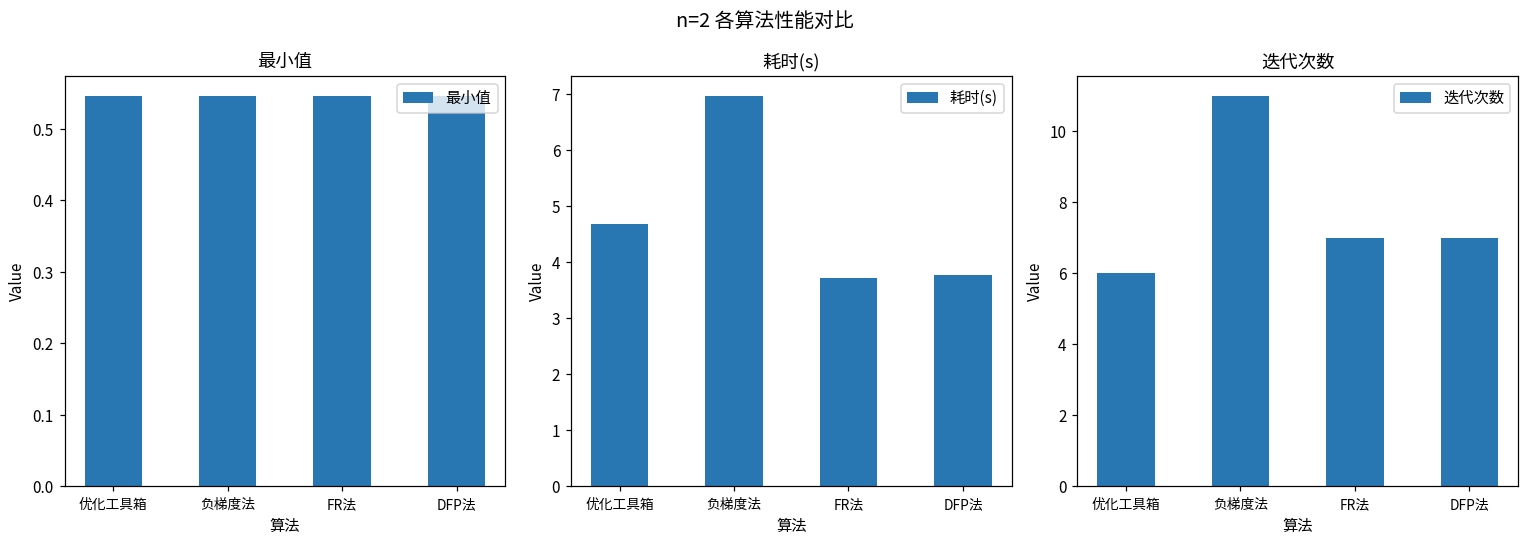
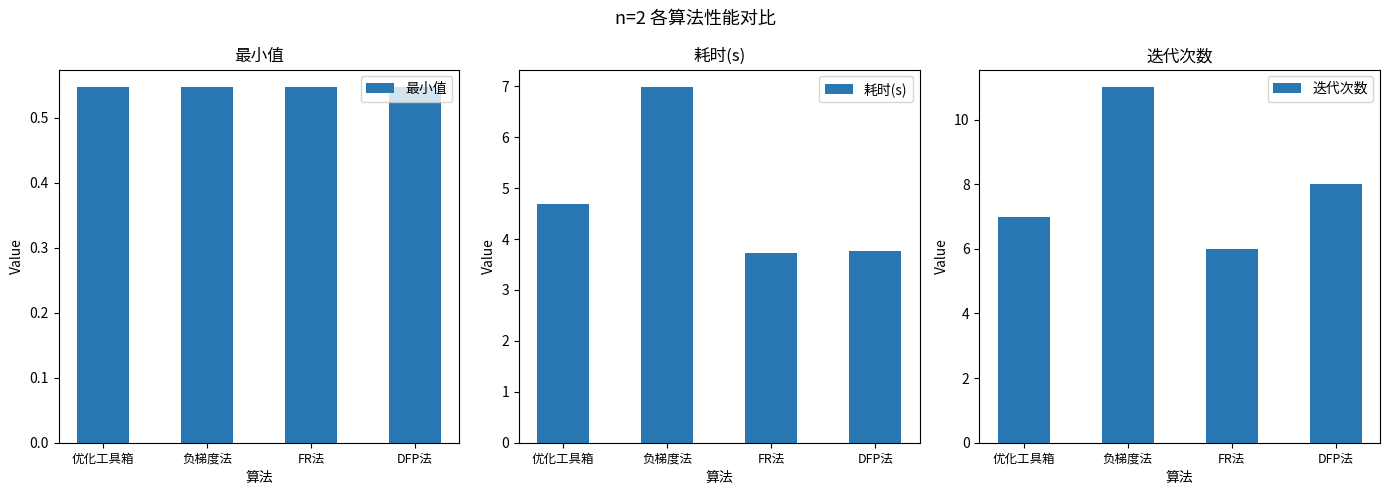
迭代次数, 优化工具箱: 6 -> 7
迭代次数, FR法: 7 -> 6
迭代次数, DFP法: 7 -> 8
